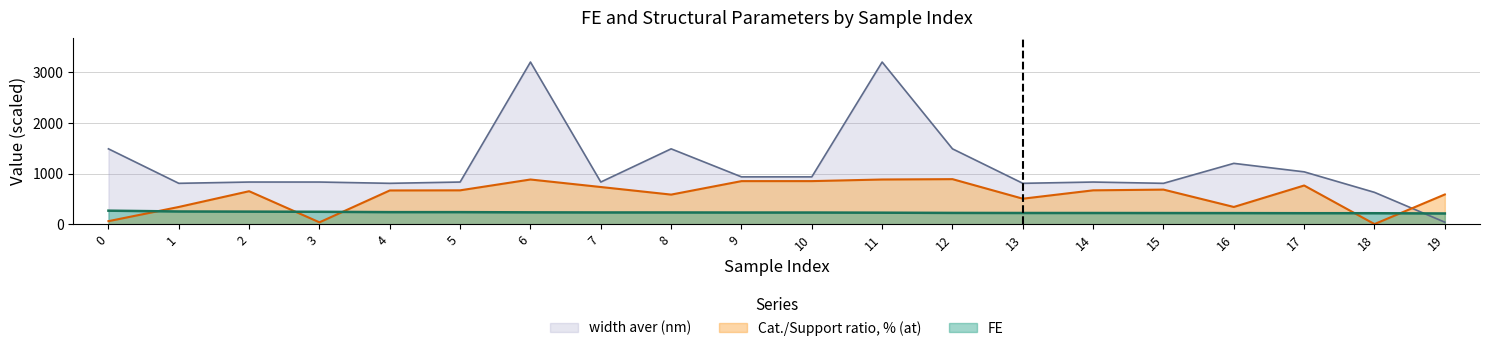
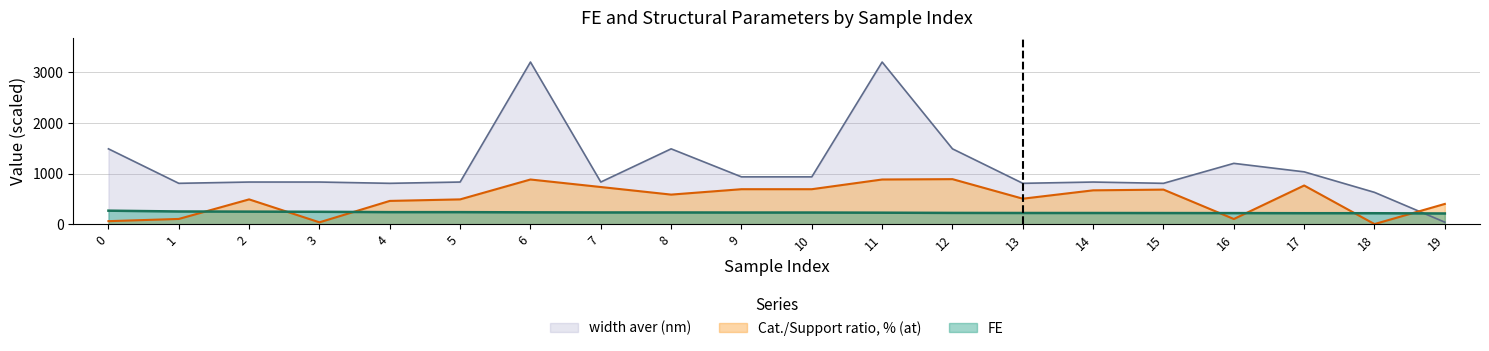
Cat./Support ratio, % (at), 1: 300 -> 100
Cat./Support ratio, % (at), 2: 700 -> 500
Cat./Support ratio, % (at), 4: 700 -> 500
Cat./Support ratio, % (at), 5: 700 -> 500
Cat./Support ratio, % (at), 9: 900 -> 700
Cat./Support ratio, % (at), 10: 900 -> 700
Cat./Support ratio, % (at), 16: 300 -> 100
Cat./Support ratio, % (at), 19: 600 -> 400
